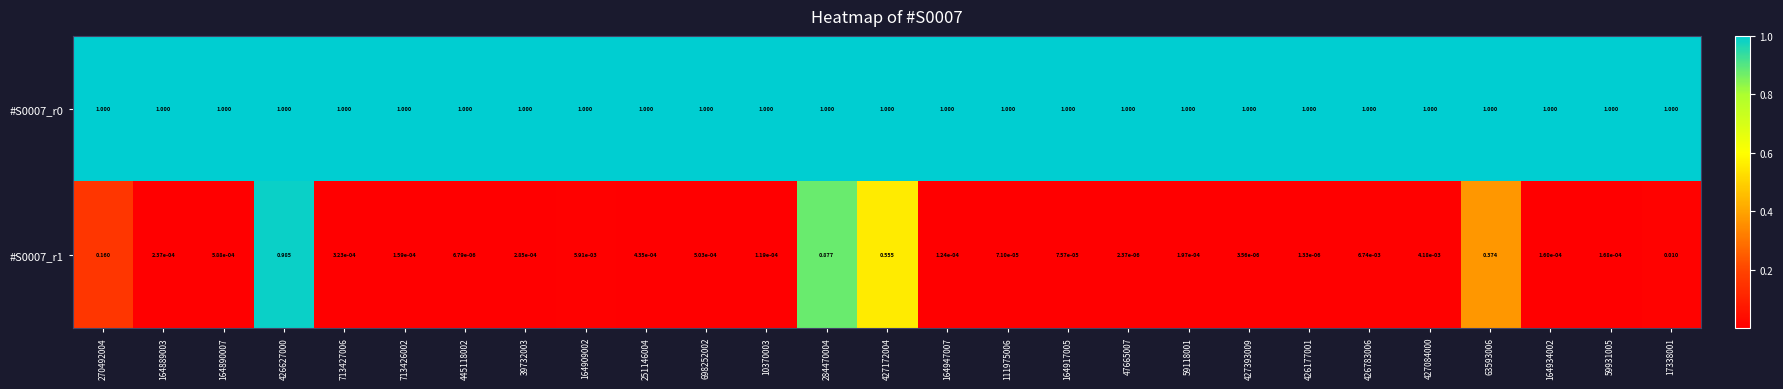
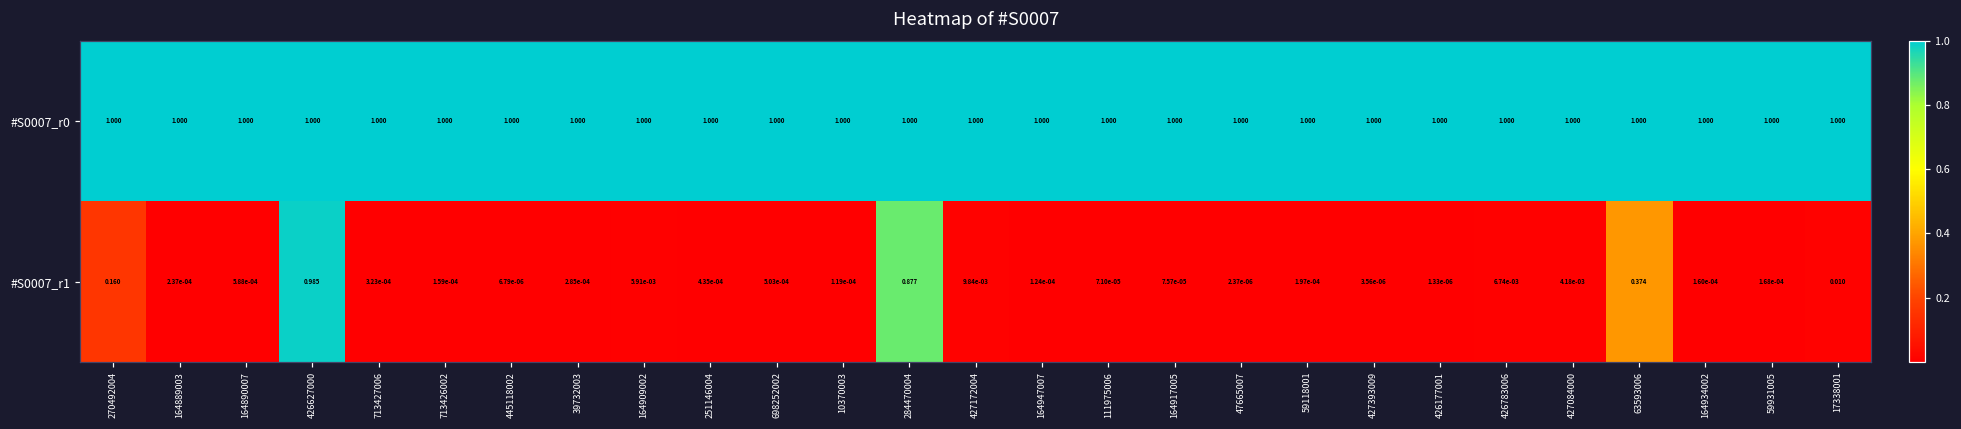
#S0007_r1, 427172004: 0.555 -> 9.84e-03
